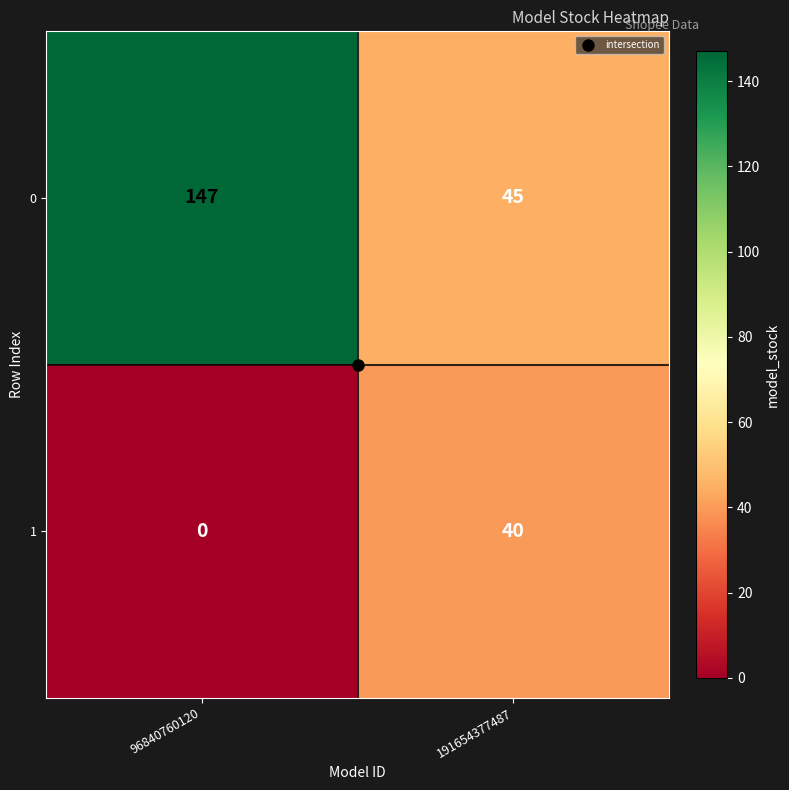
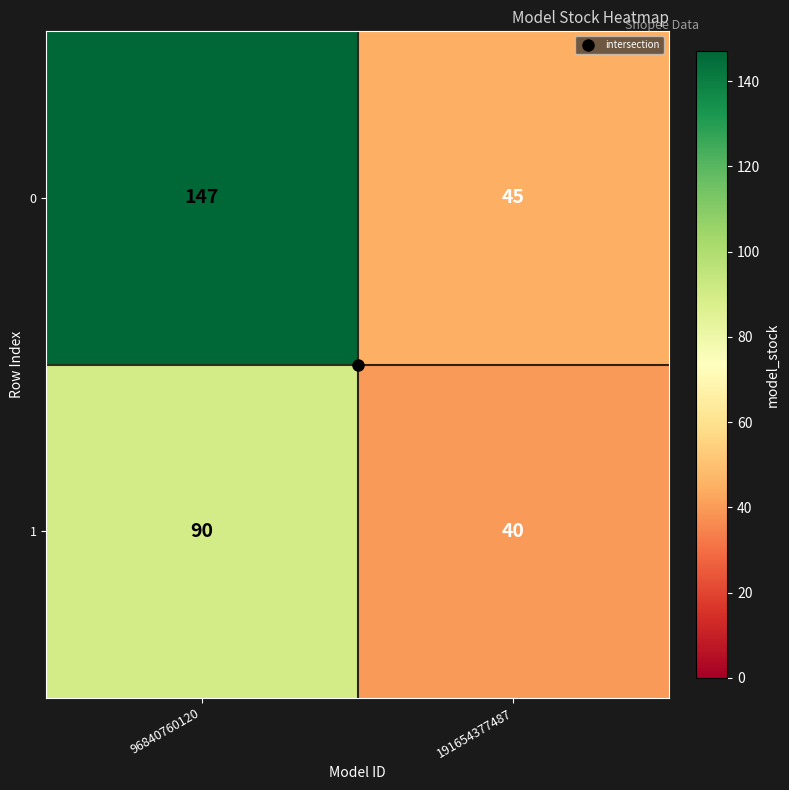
1, 96840760120: 0 -> 90
